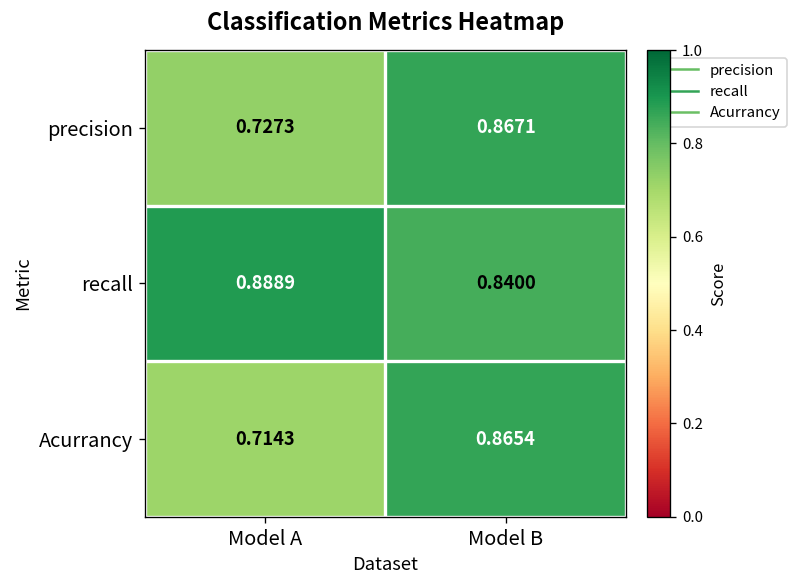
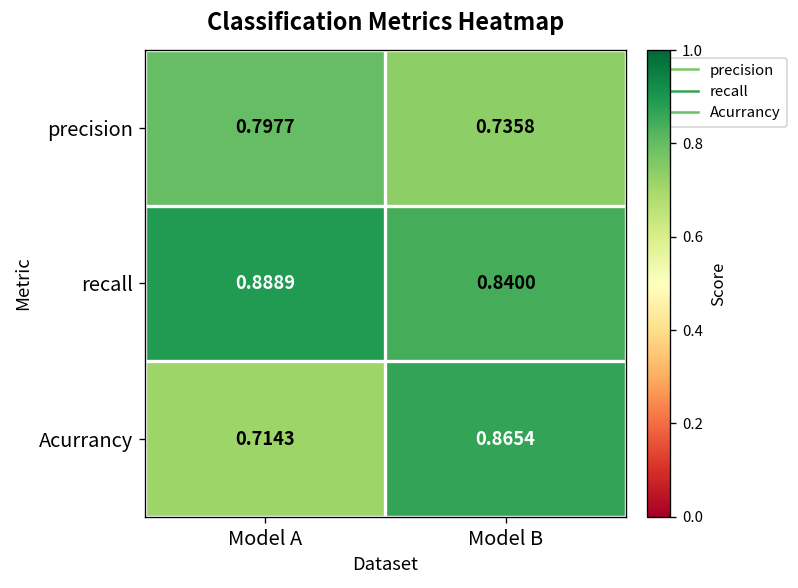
precision, Model A: 0.7273 -> 0.7977
precision, Model B: 0.8671 -> 0.7358
